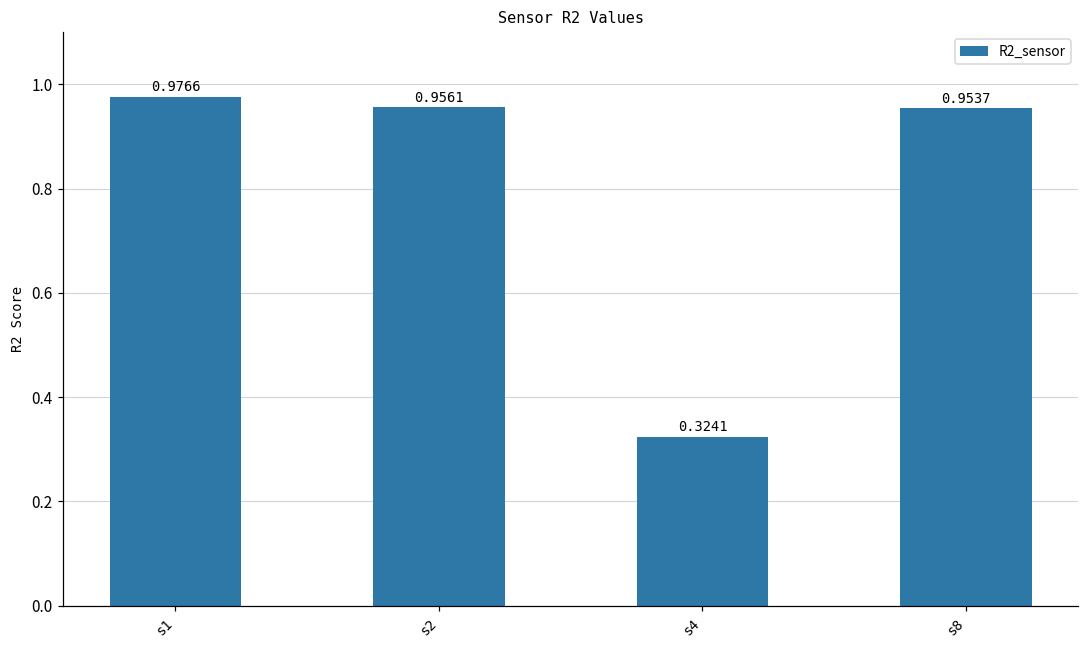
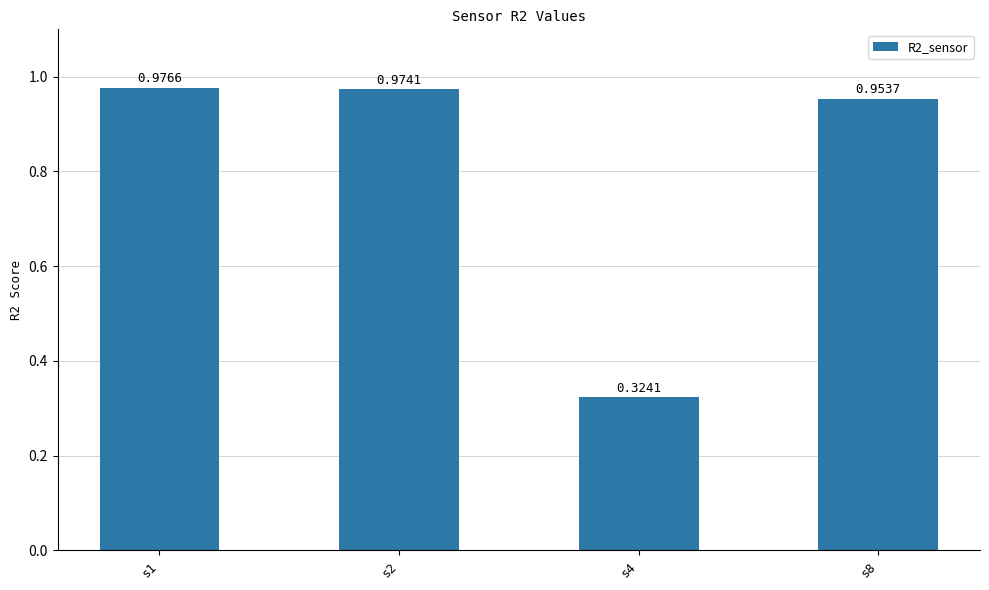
s2: 0.9561 -> 0.9741
